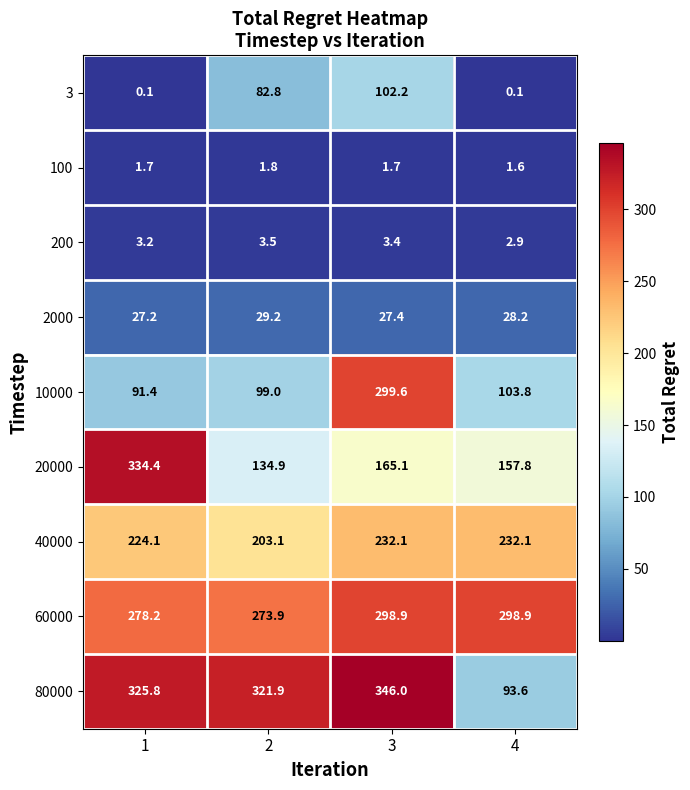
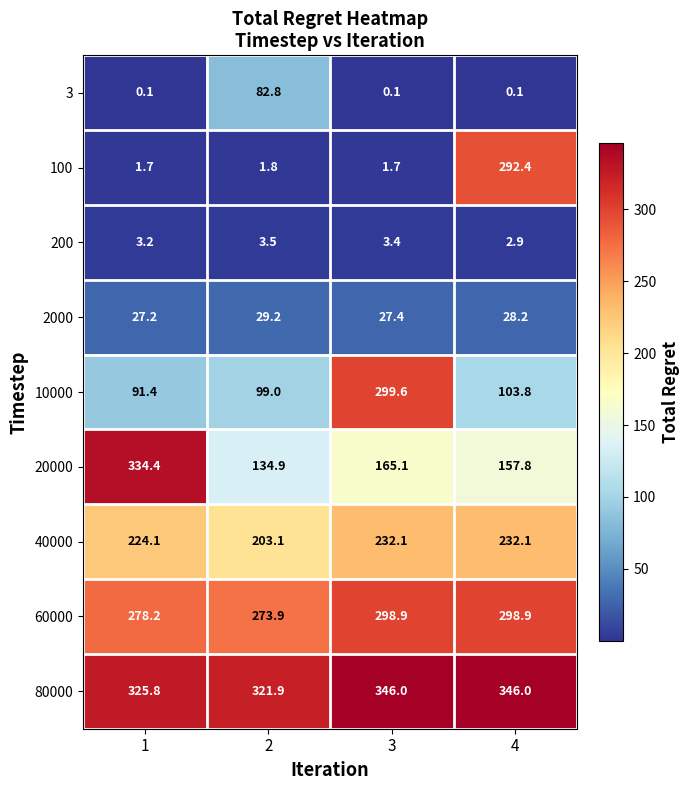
3, 3: 102.2 -> 0.1
100, 4: 1.6 -> 292.4
80000, 4: 93.6 -> 346.0
